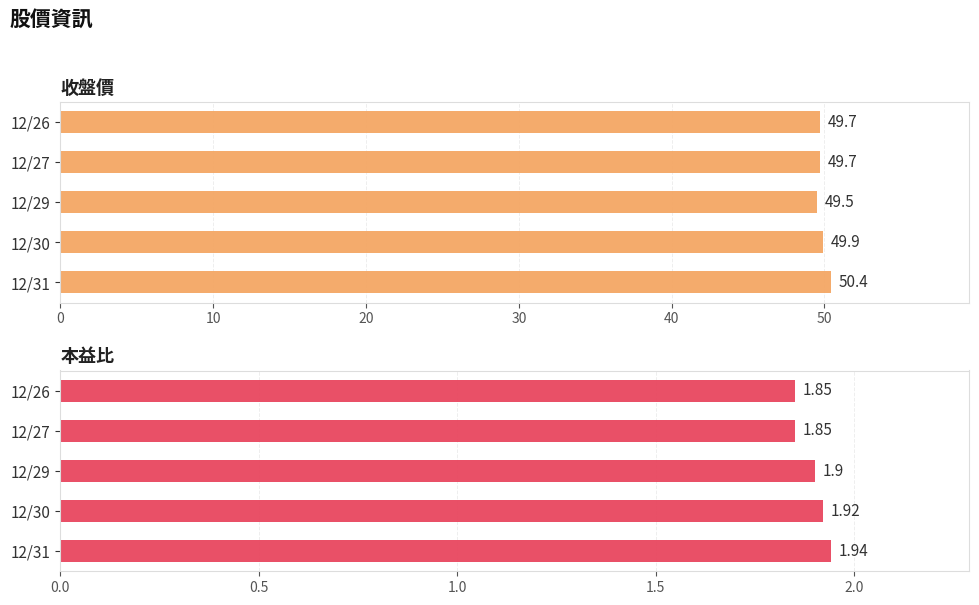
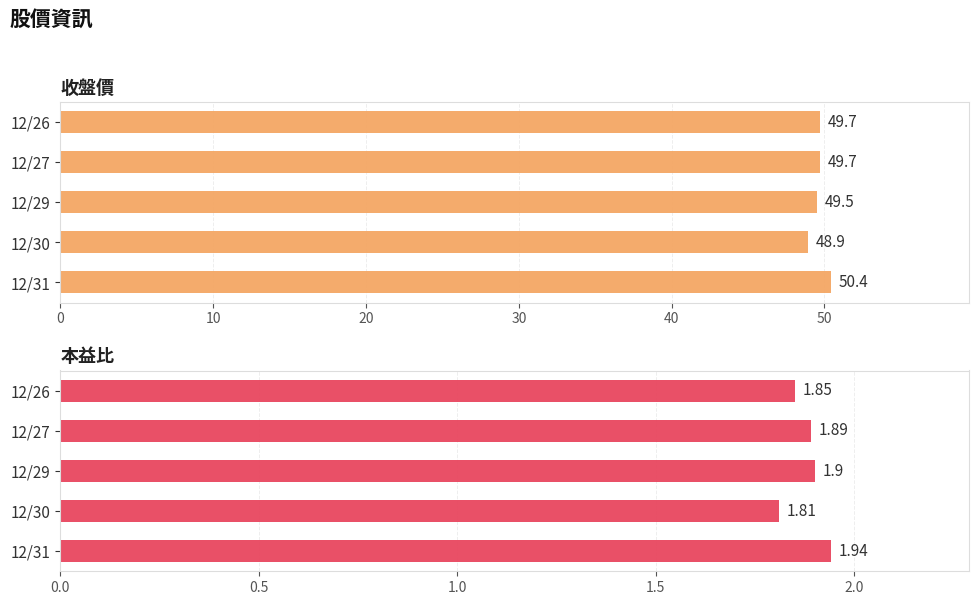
收盤價, 12/30: 49.9 -> 48.9
本益比, 12/27: 1.85 -> 1.89
本益比, 12/30: 1.92 -> 1.81
